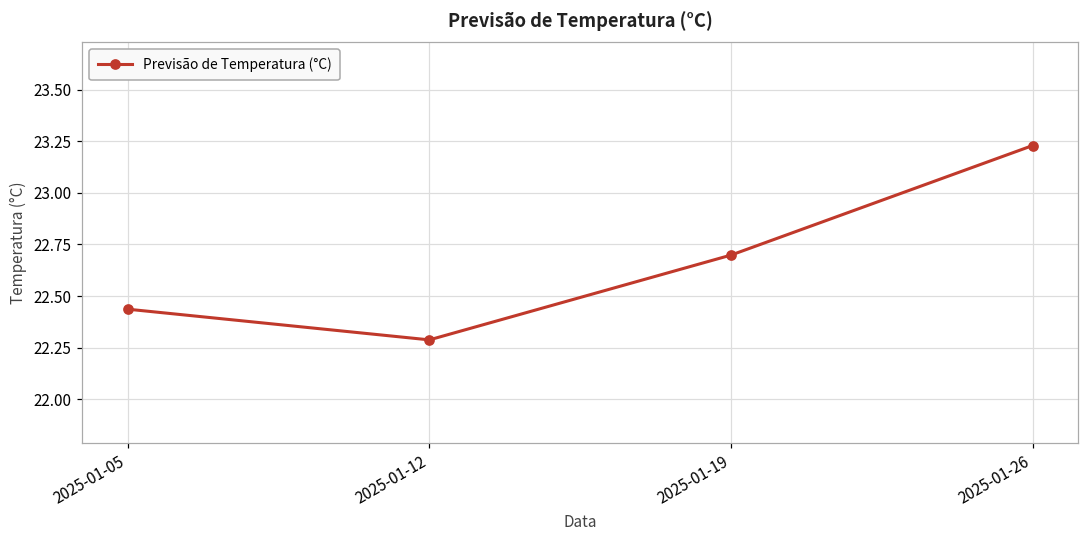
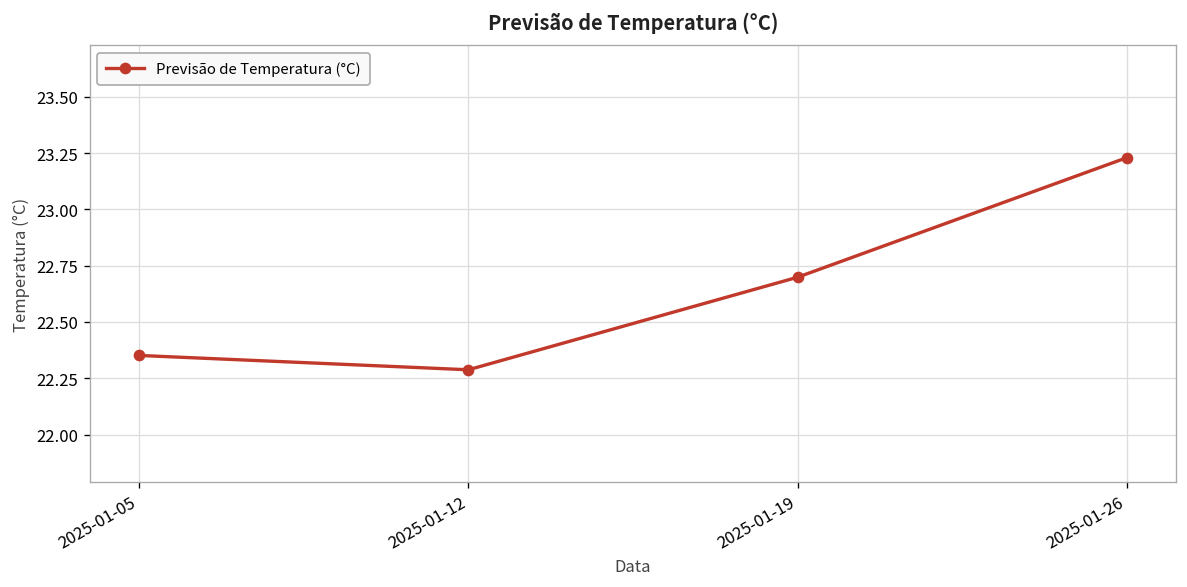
2025-01-05: 22.44 -> 22.35
